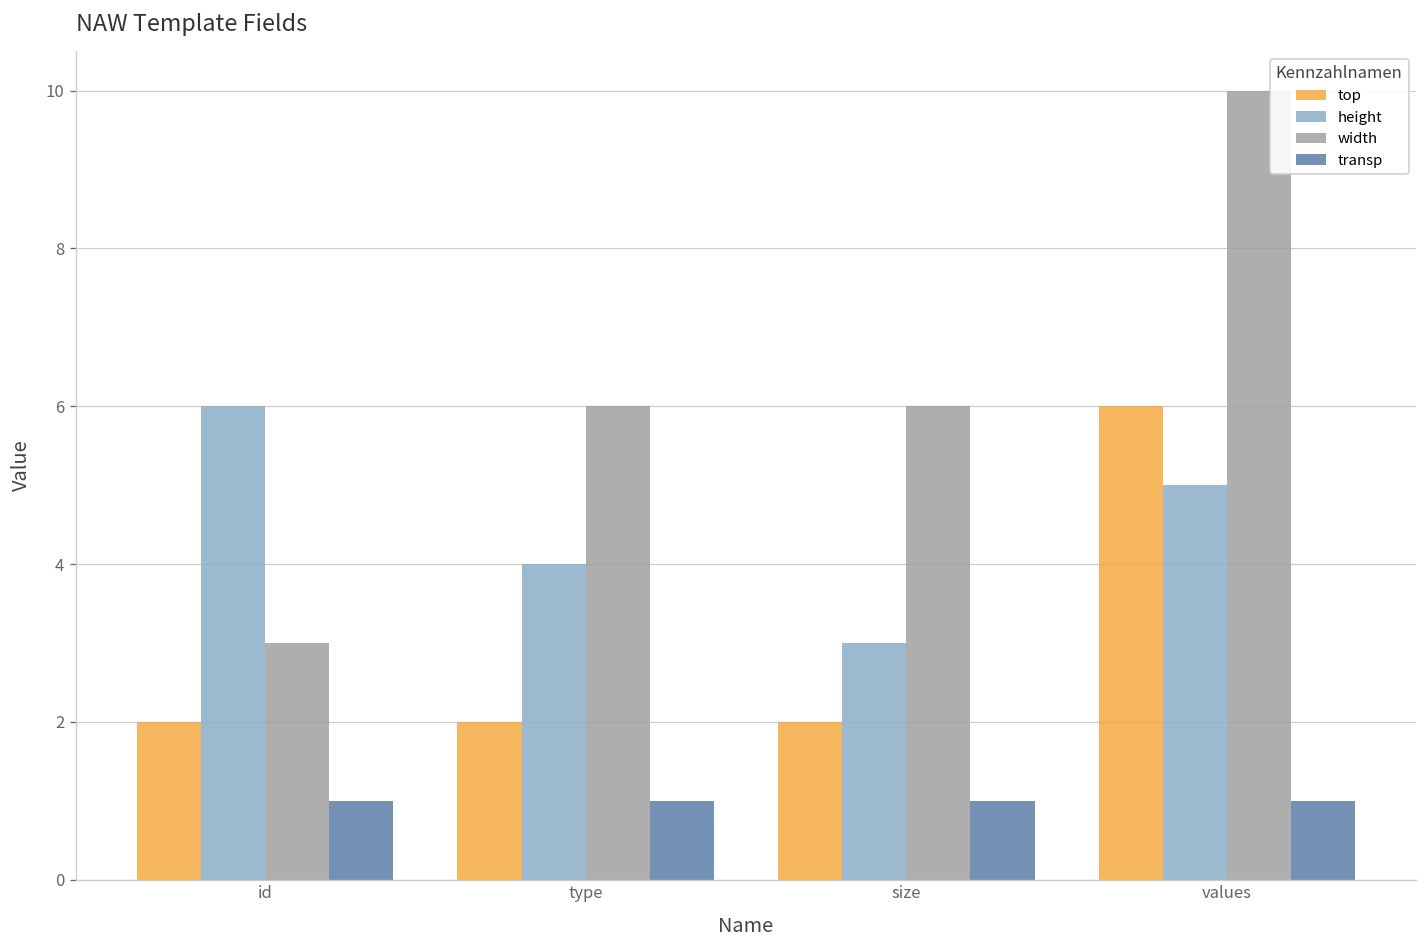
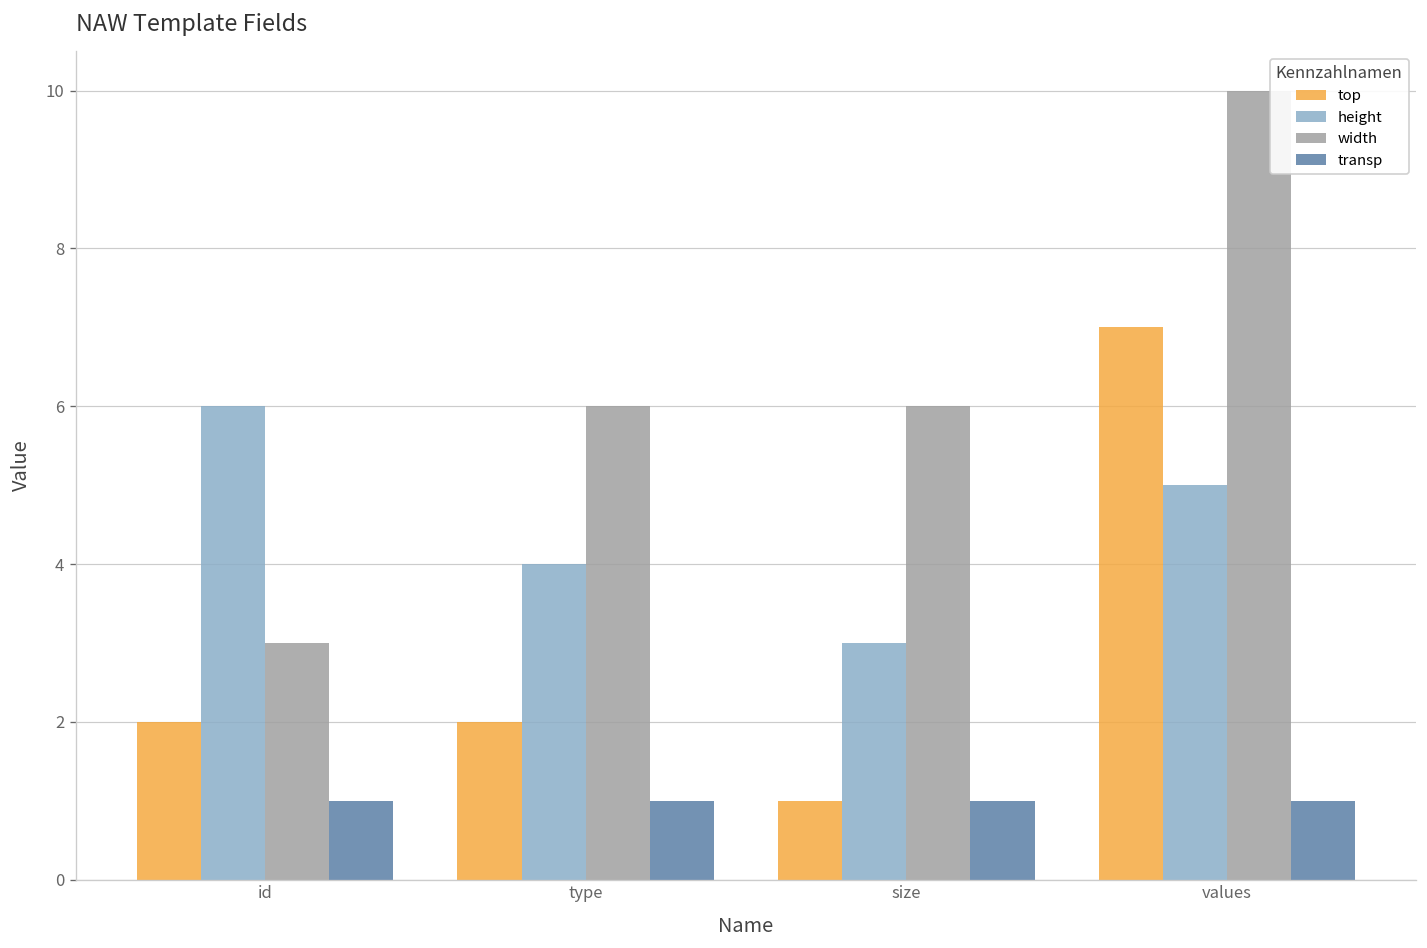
top, size: 2 -> 1
top, values: 6 -> 7
